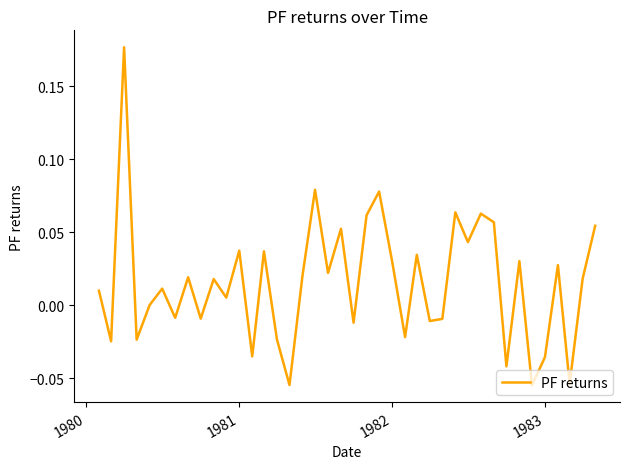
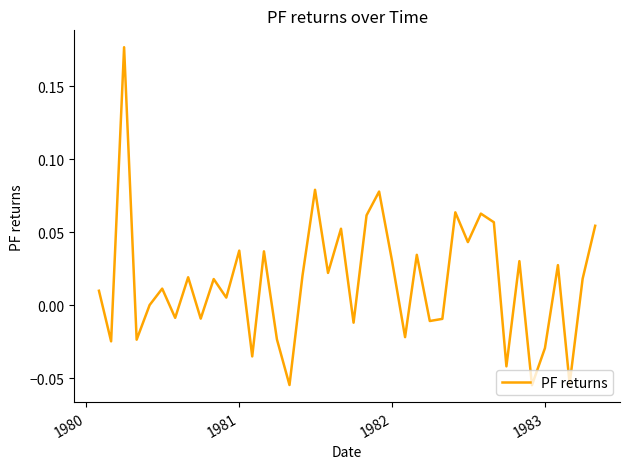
1983: -0.036 -> -0.029
